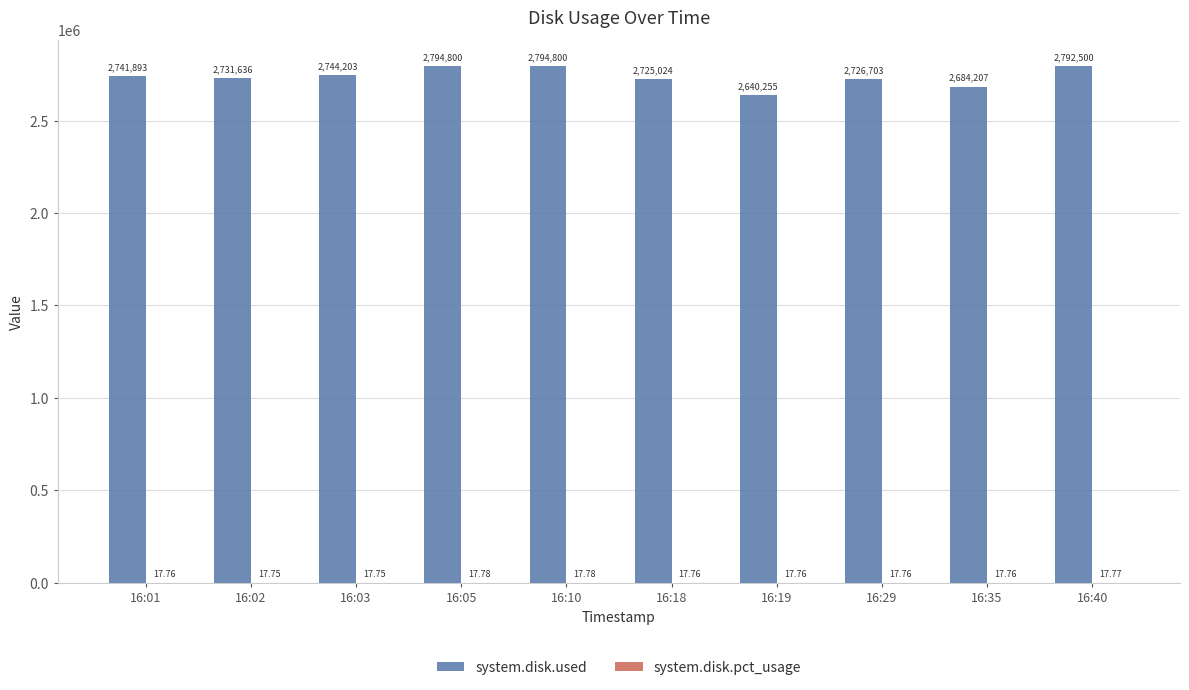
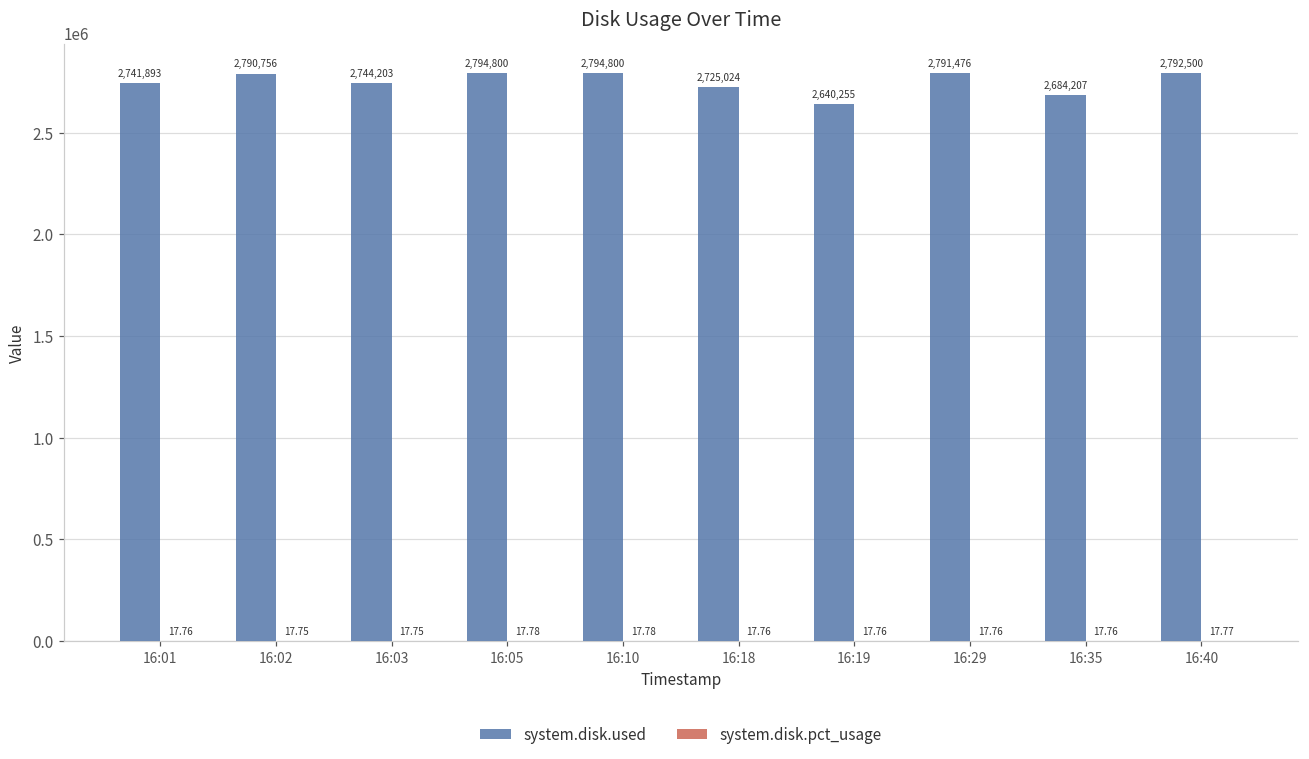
system.disk.used, 16:02: 2,731,636 -> 2,790,756
system.disk.used, 16:29: 2,726,703 -> 2,791,476
